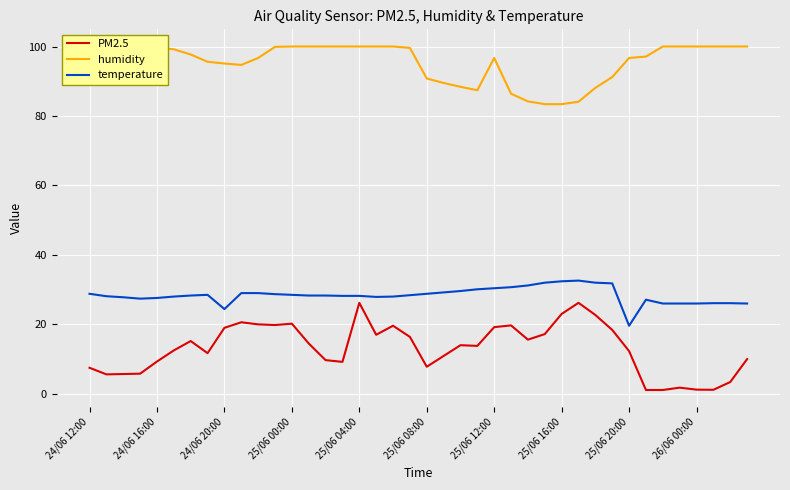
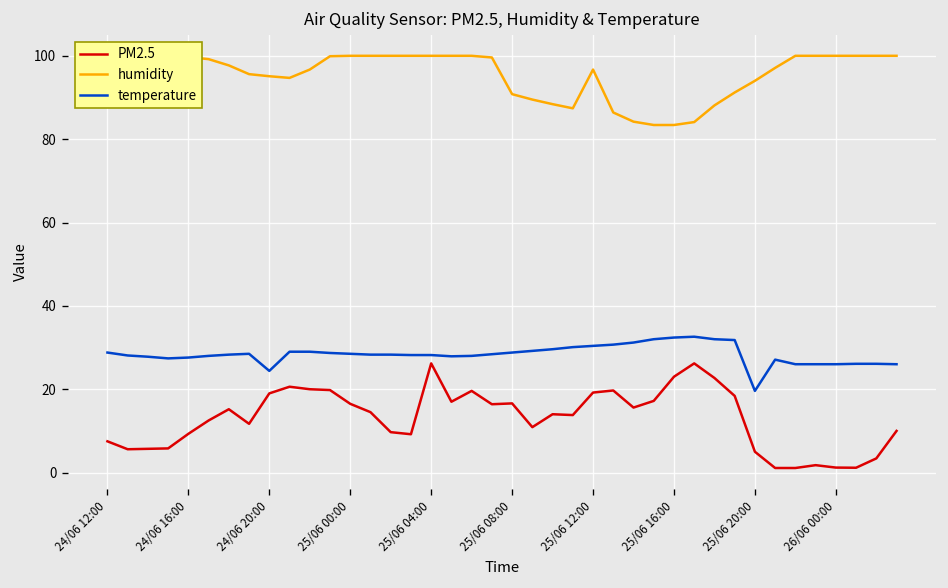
PM2.5, 25/06 00:00: 20 -> 17
PM2.5, 25/06 08:00: 8 -> 17
PM2.5, 25/06 20:00: 12 -> 5
humidity, 25/06 20:00: 97 -> 94
